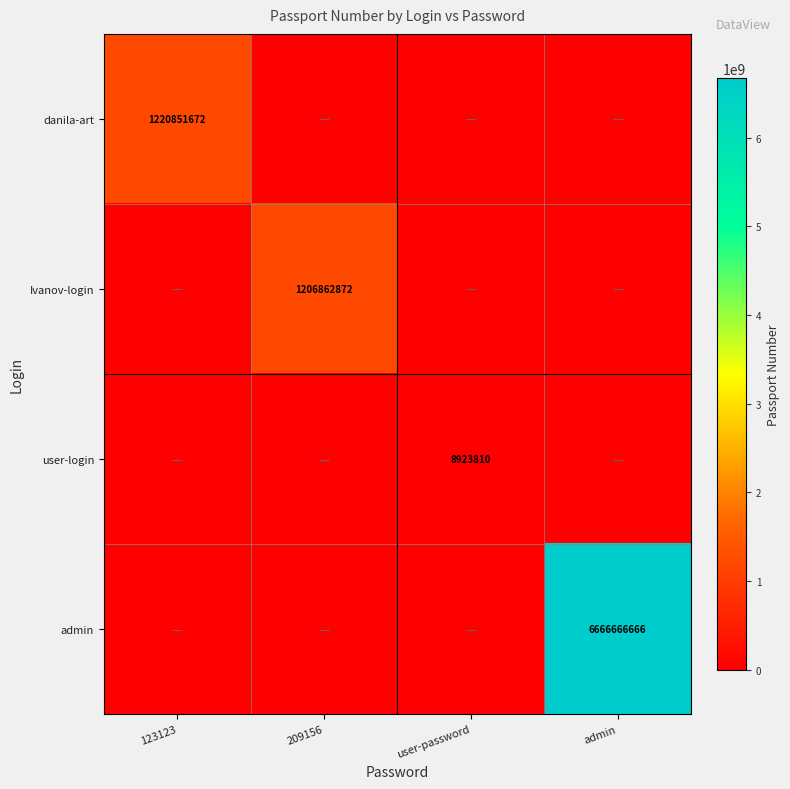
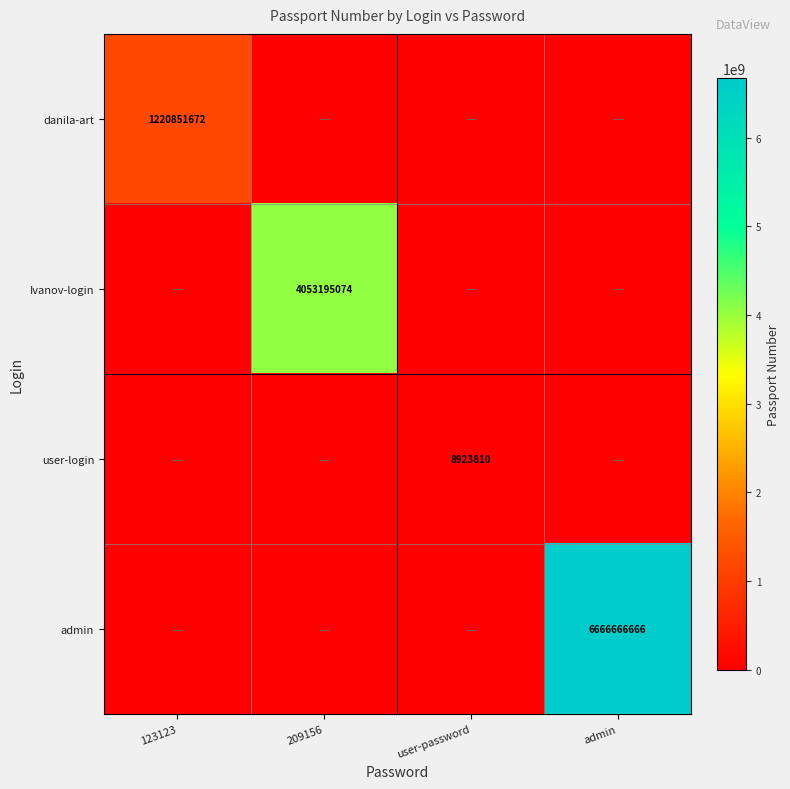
Ivanov-login, 209156: 1206862872 -> 4053195074
